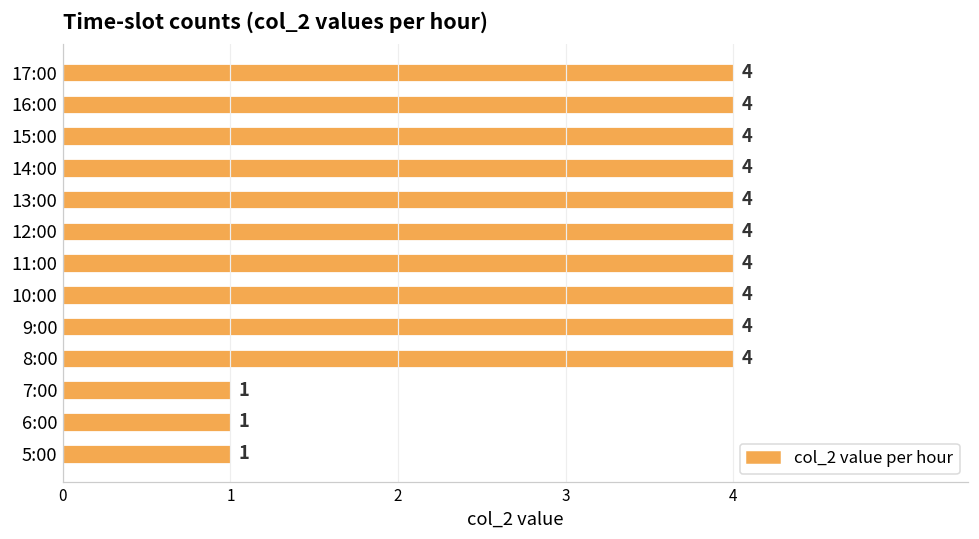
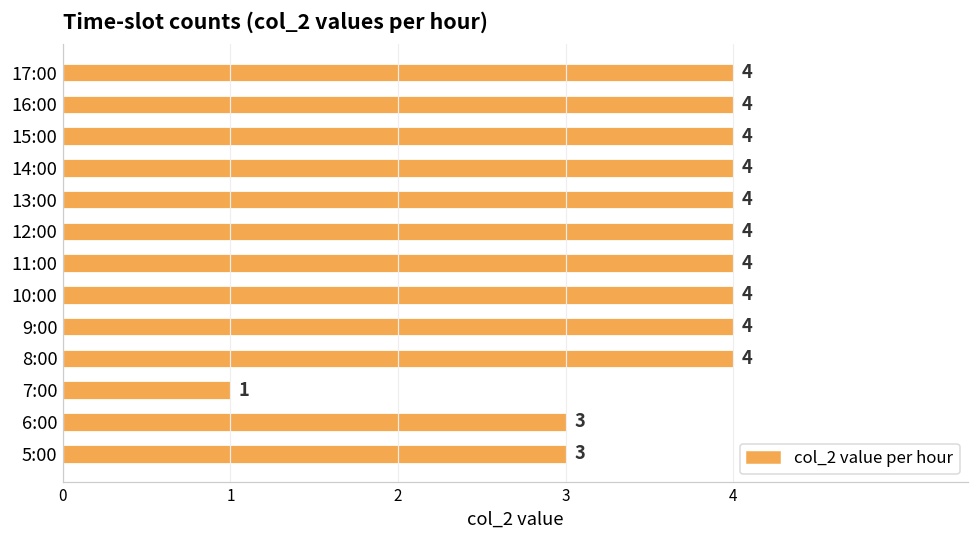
6:00: 1 -> 3
5:00: 1 -> 3
